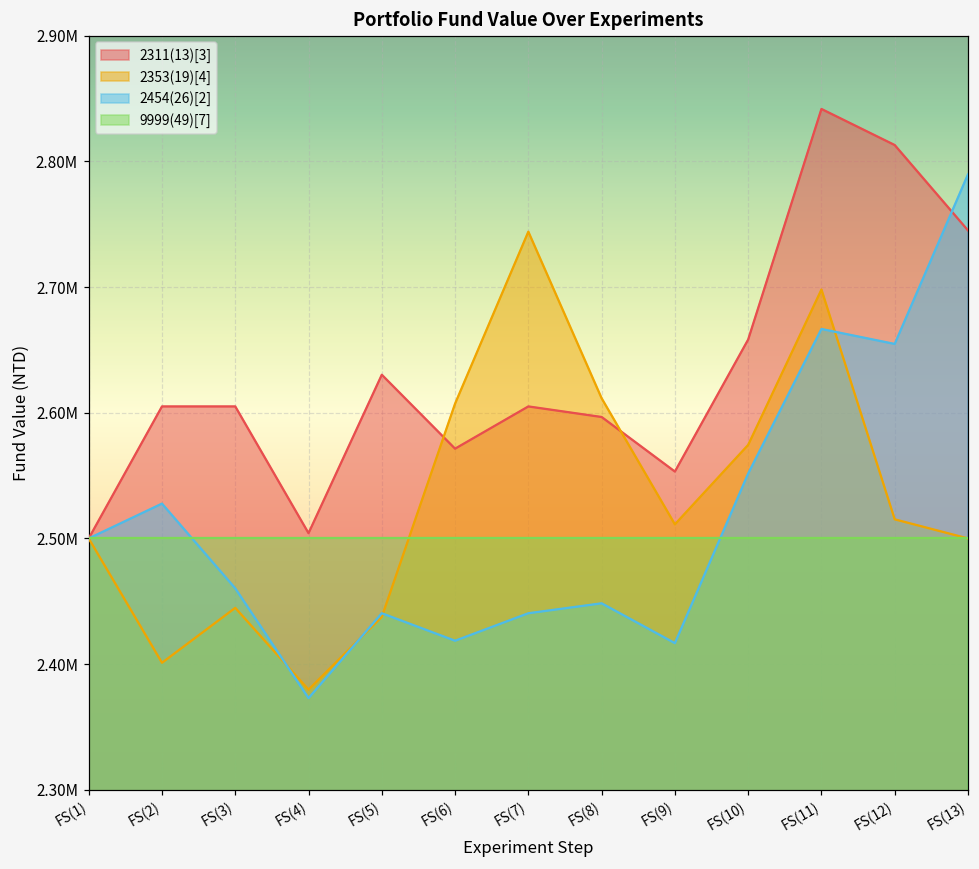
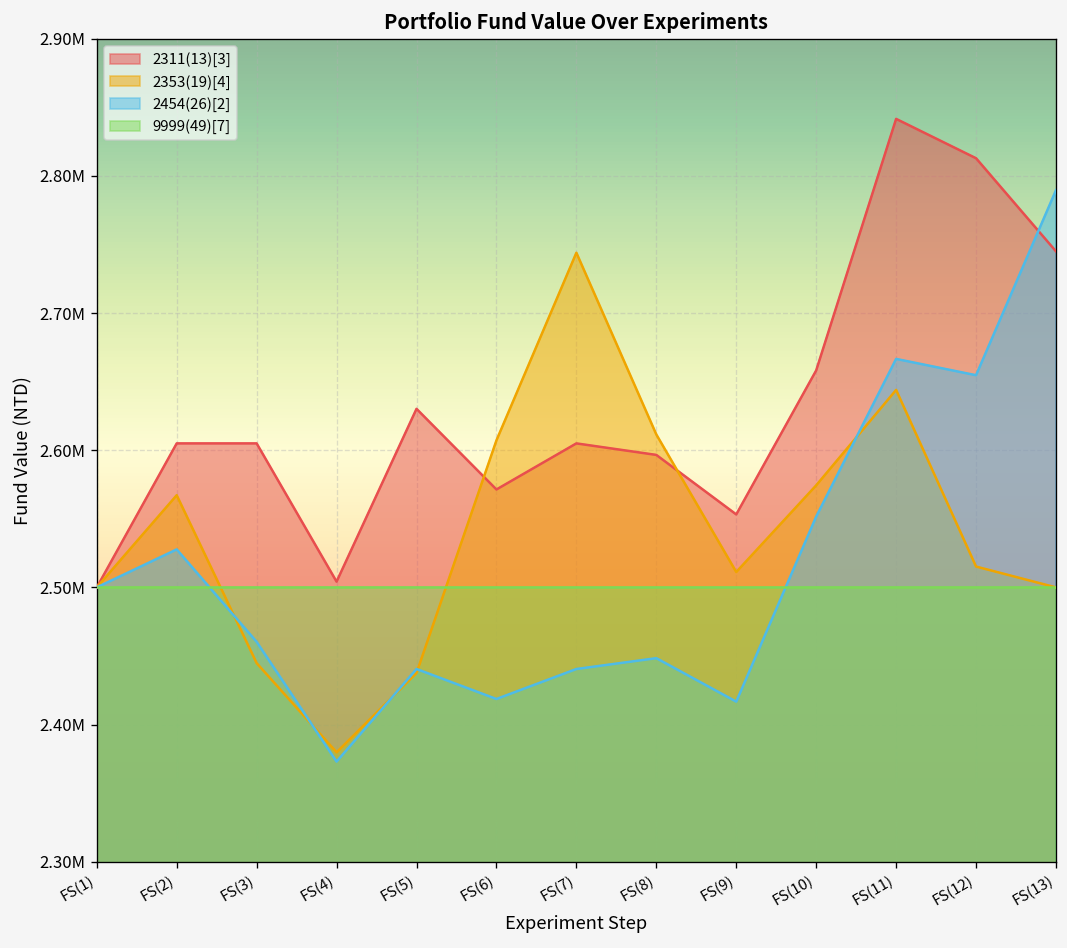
2353(19)[4], FS(2): 2401000 -> 2567000
2353(19)[4], FS(11): 2698000 -> 2644000
